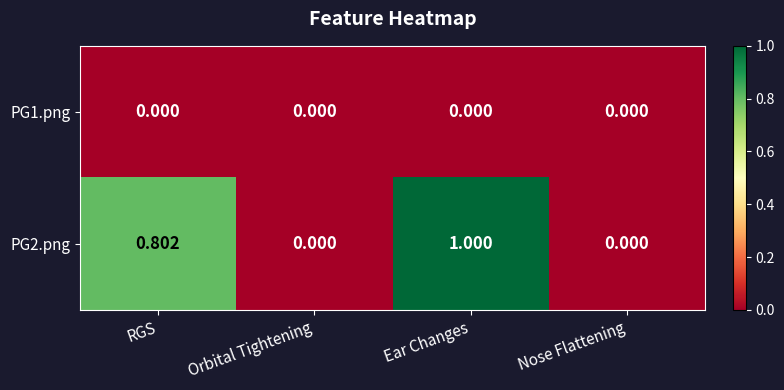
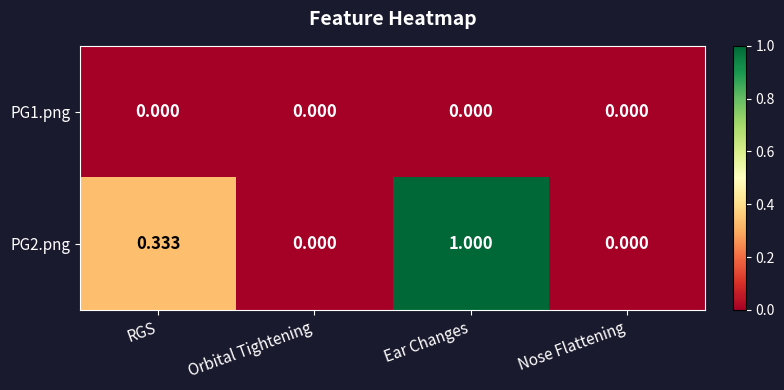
PG2.png, RGS: 0.802 -> 0.333
